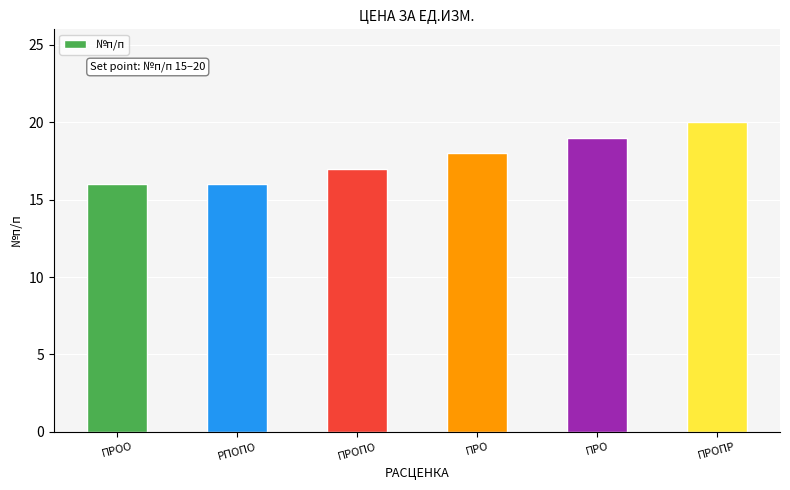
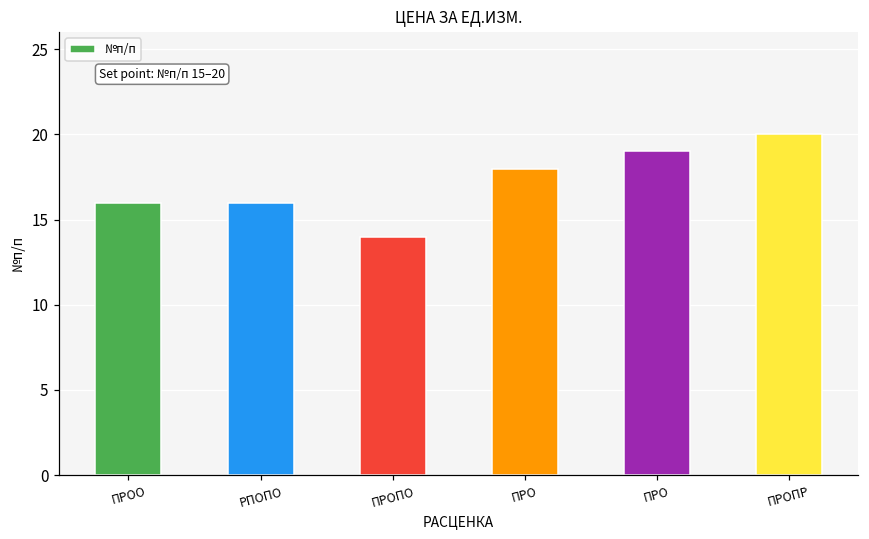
ПРОПО: 17 -> 14
